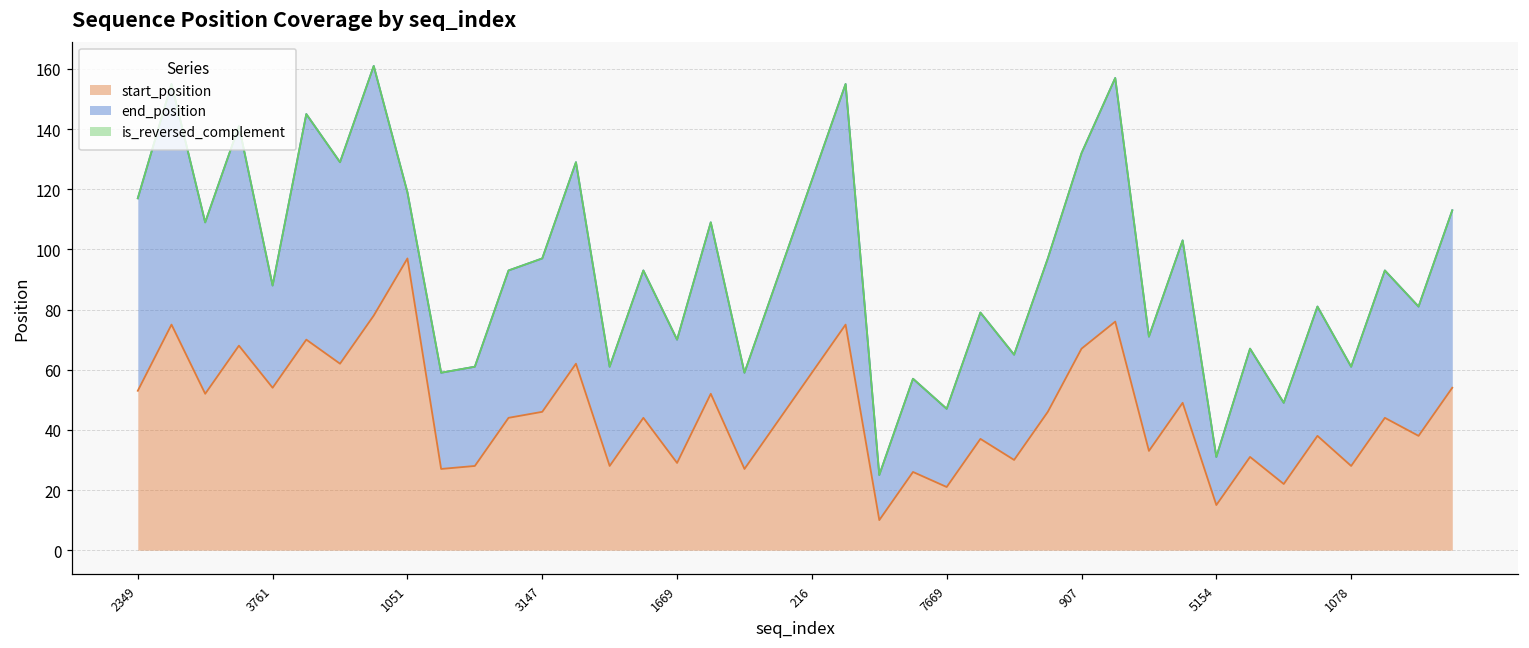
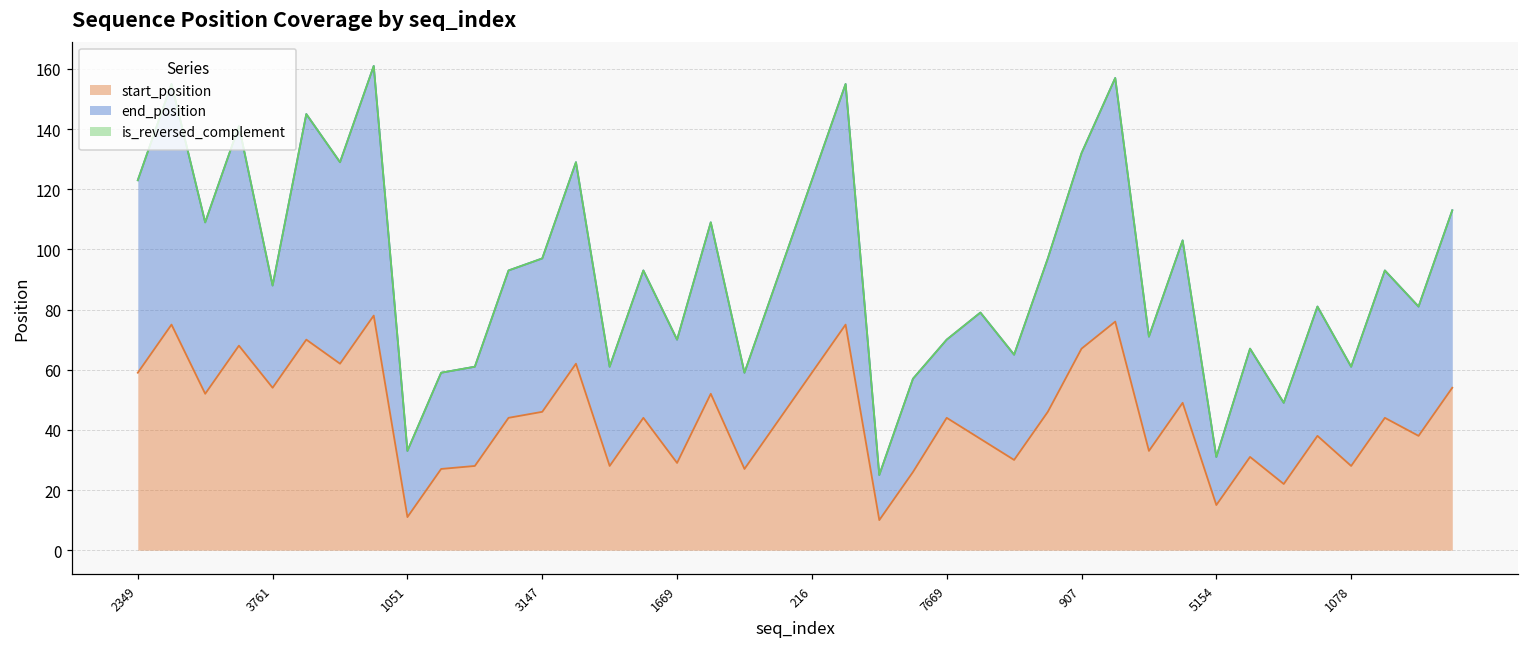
start_position, 2349: 53 -> 59
start_position, 1051: 97 -> 11
start_position, 7669: 21 -> 44
